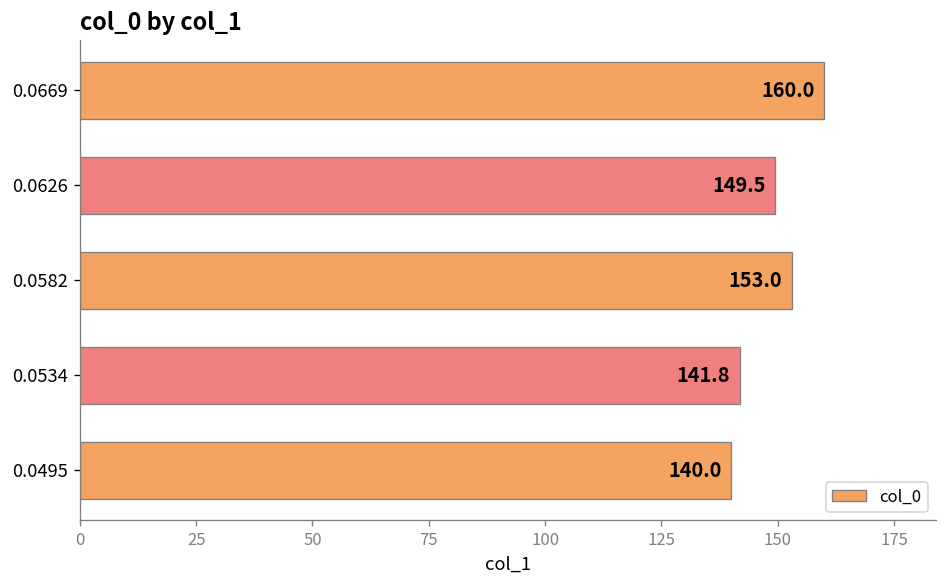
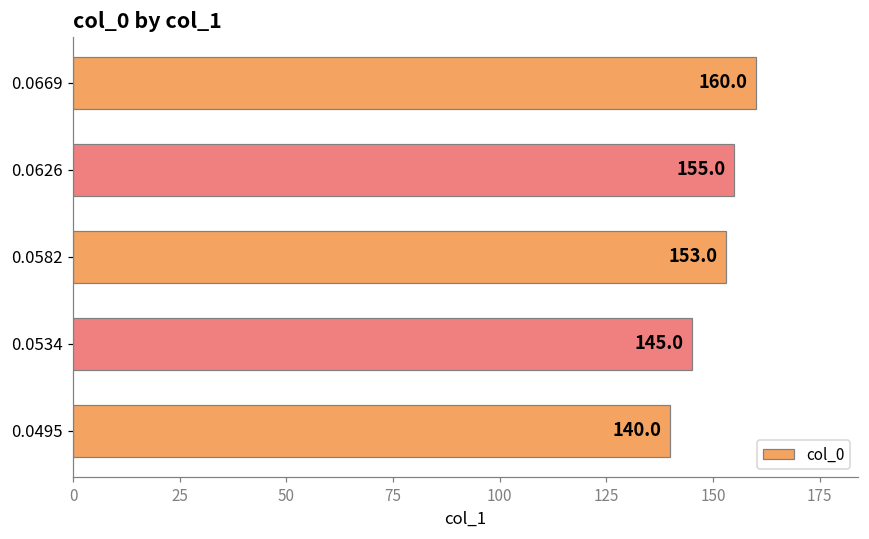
0.0626: 149.5 -> 155.0
0.0534: 141.8 -> 145.0
